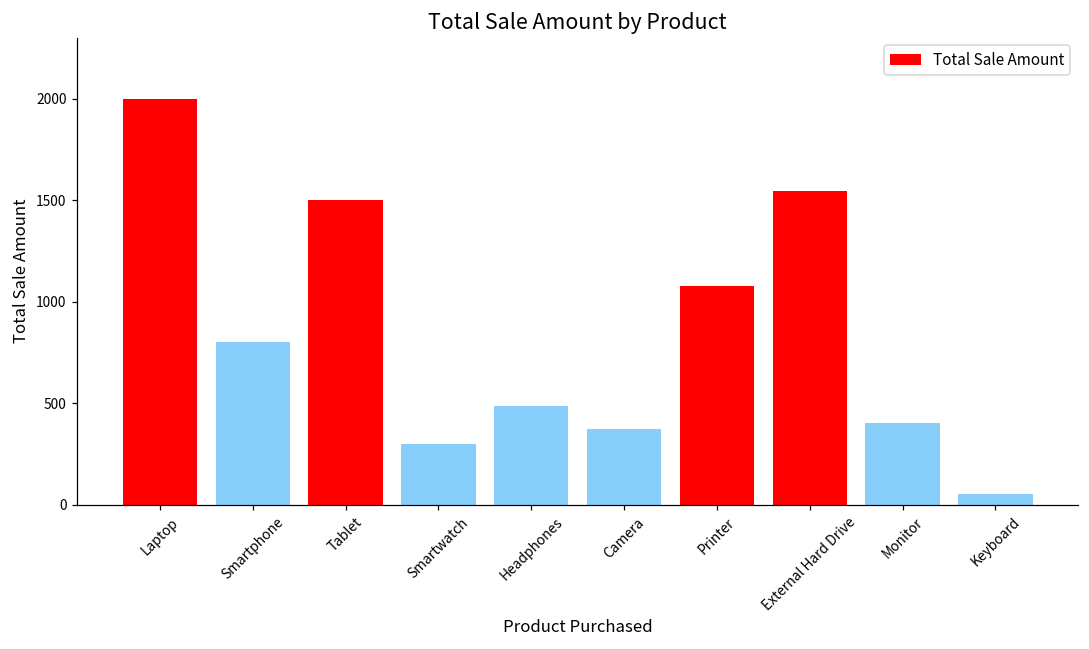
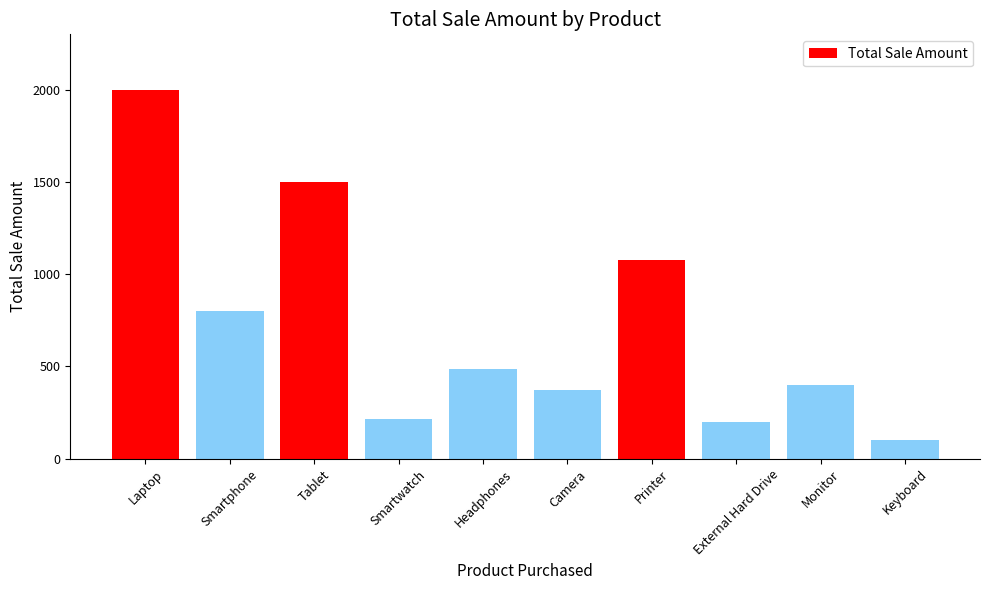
Smartwatch: 300 -> 210
External Hard Drive: 1540 -> 200
Keyboard: 50 -> 100
